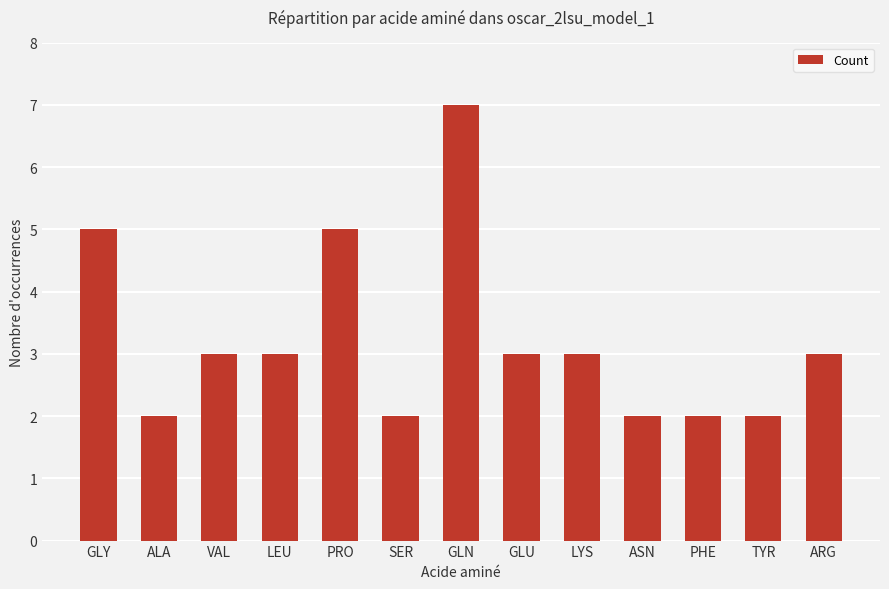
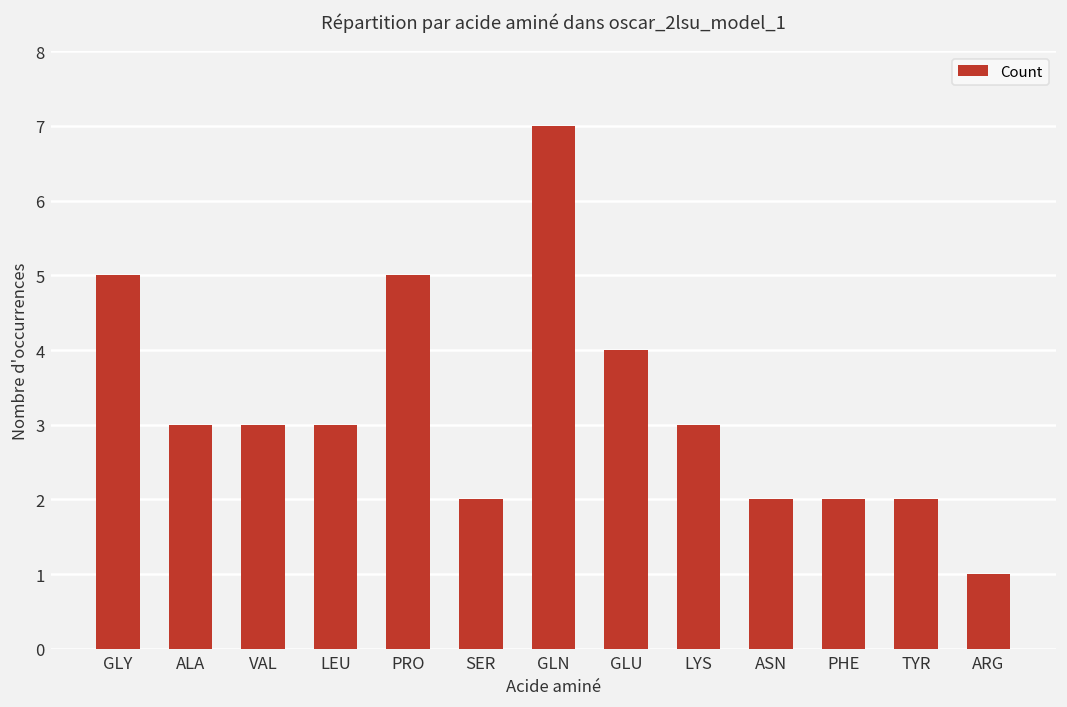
ALA: 2 -> 3
GLU: 3 -> 4
ARG: 3 -> 1
